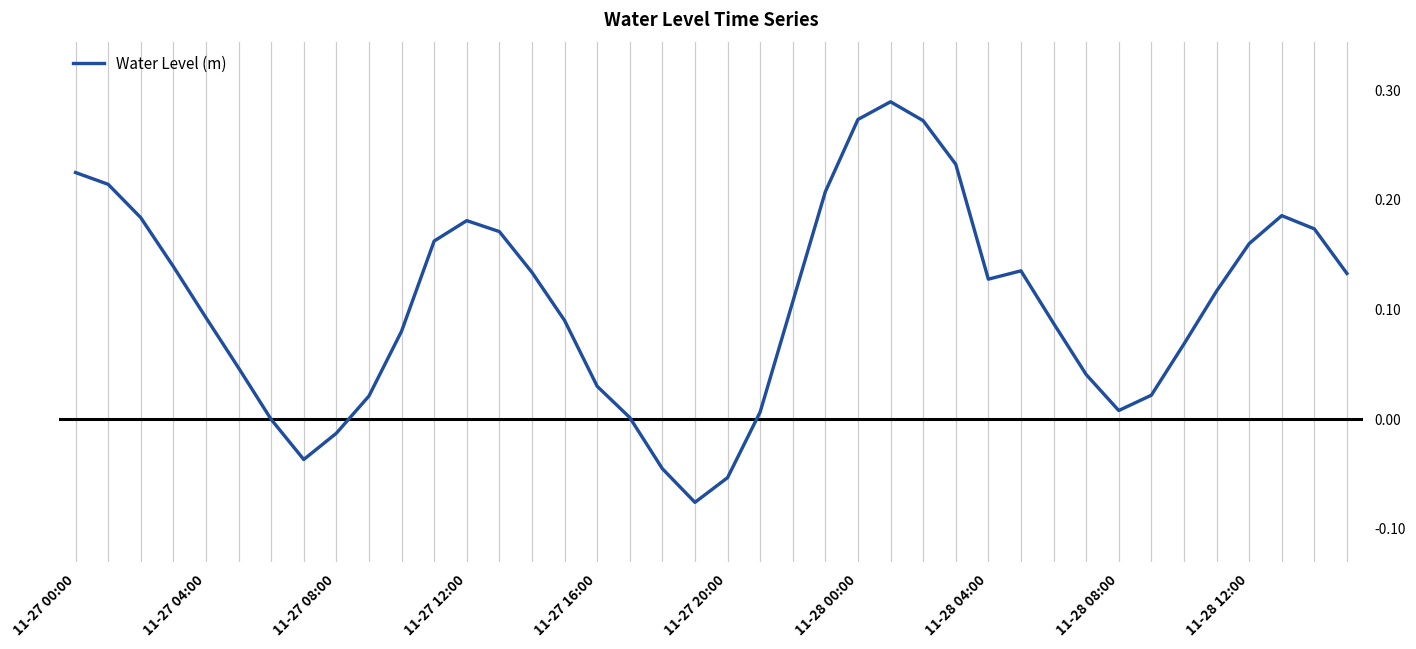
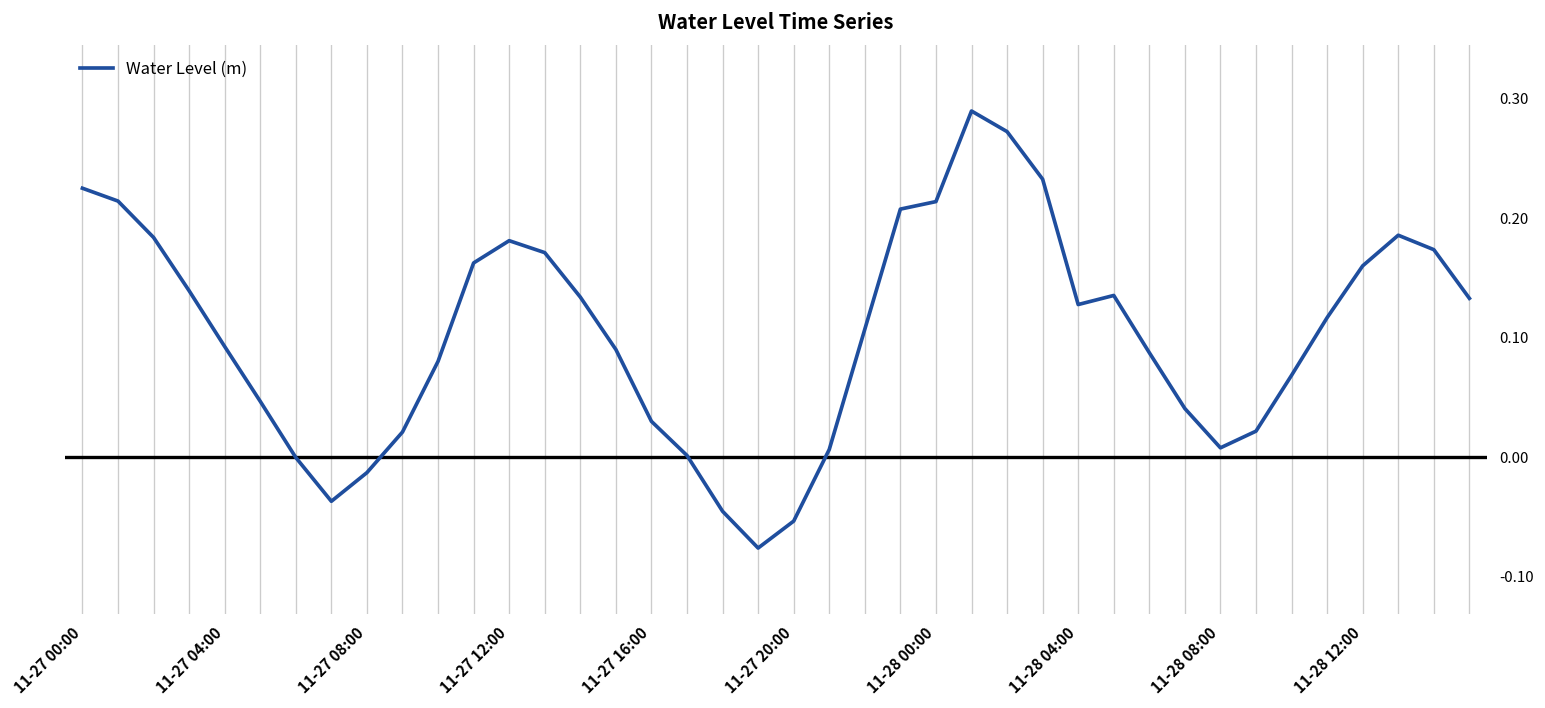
11-28 00:00: 0.27 -> 0.21
